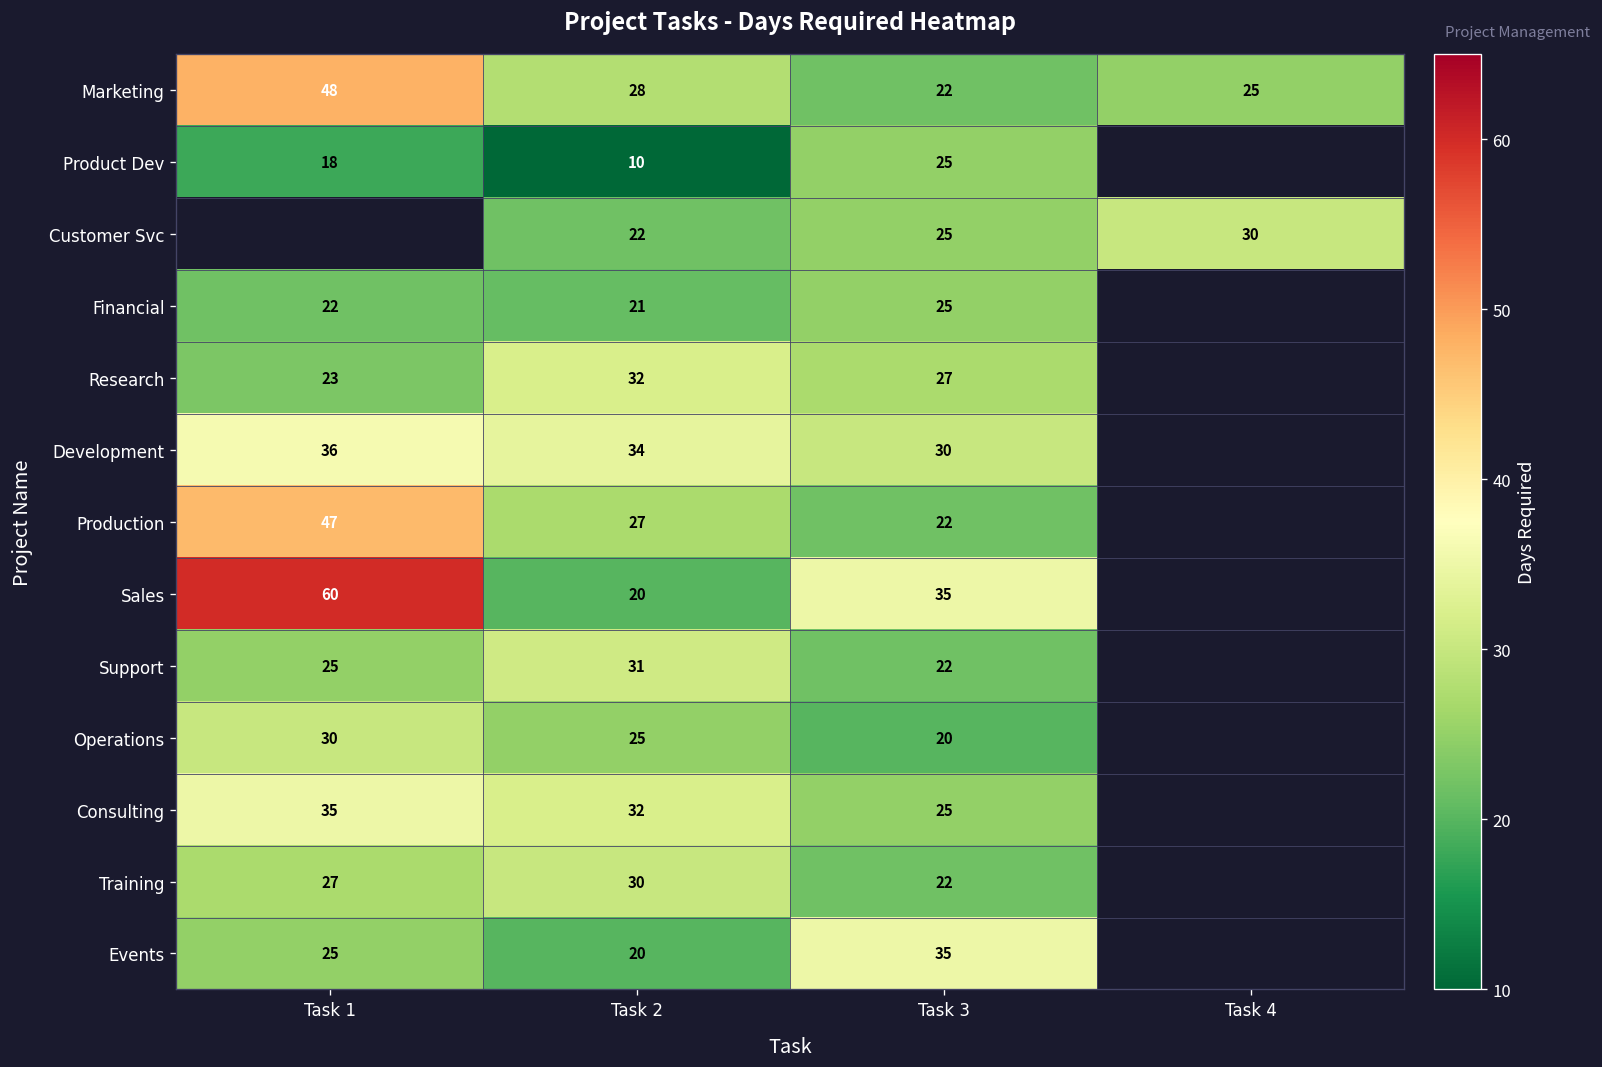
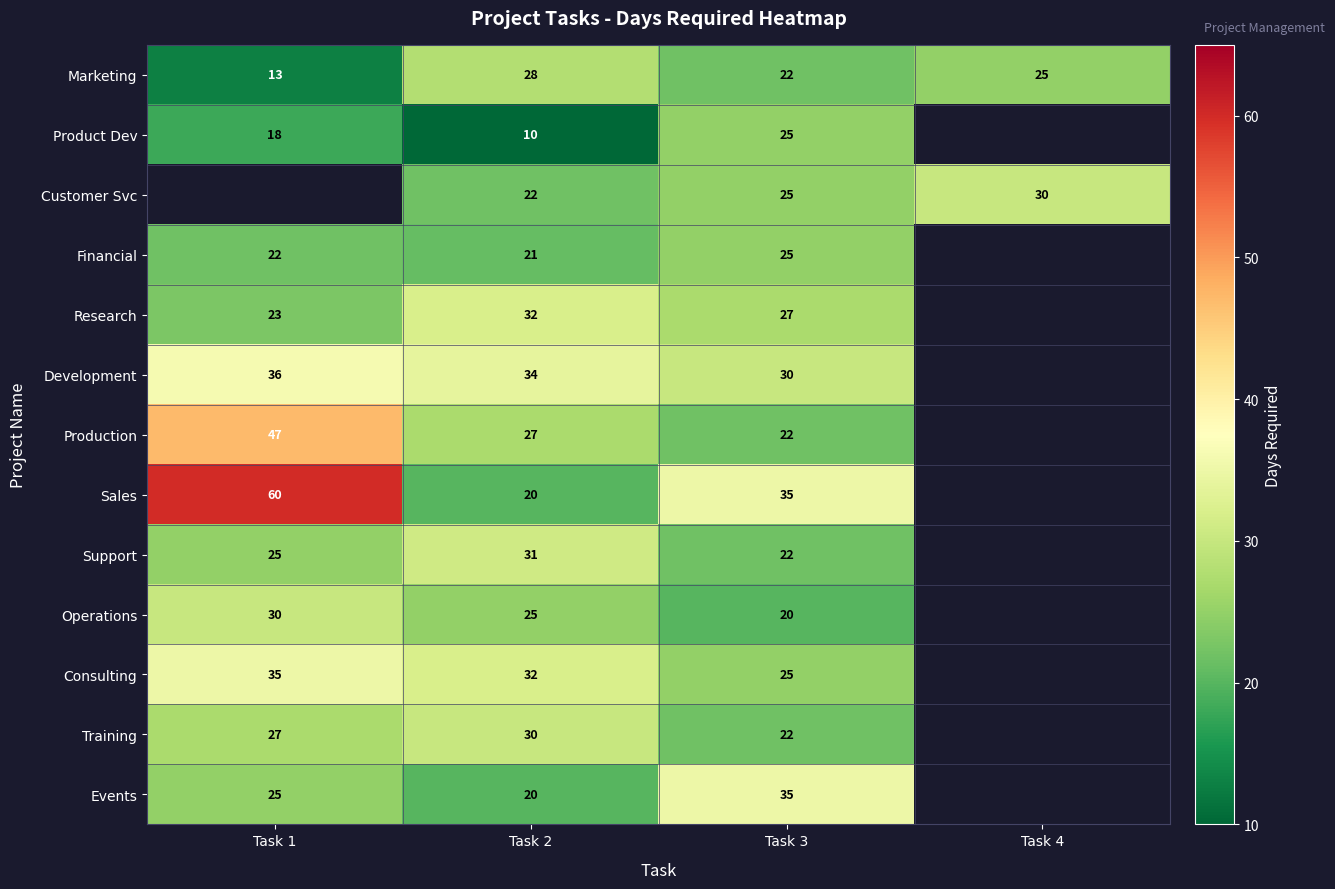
Marketing, Task 1: 48 -> 13
